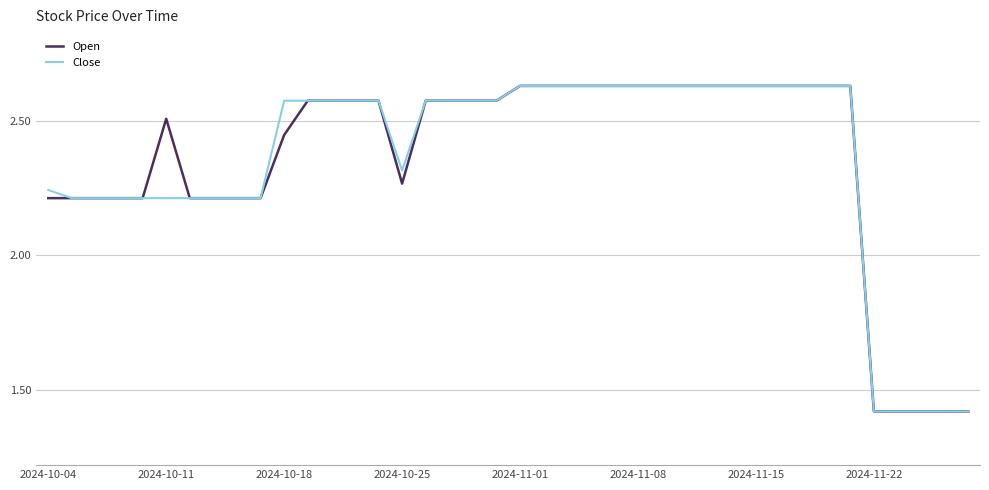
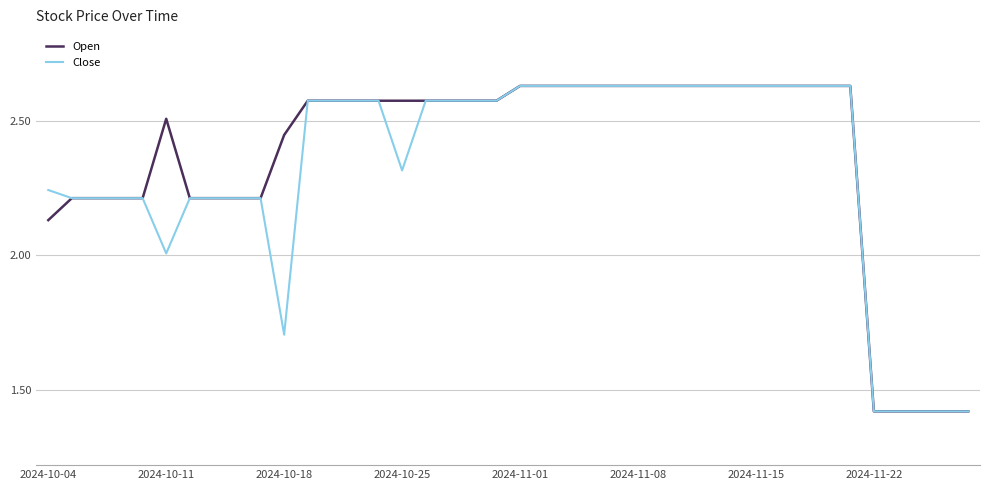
Open, 2024-10-04: 2.21 -> 2.13
Close, 2024-10-11: 2.21 -> 2.01
Close, 2024-10-18: 2.57 -> 1.71
Open, 2024-10-25: 2.27 -> 2.57
